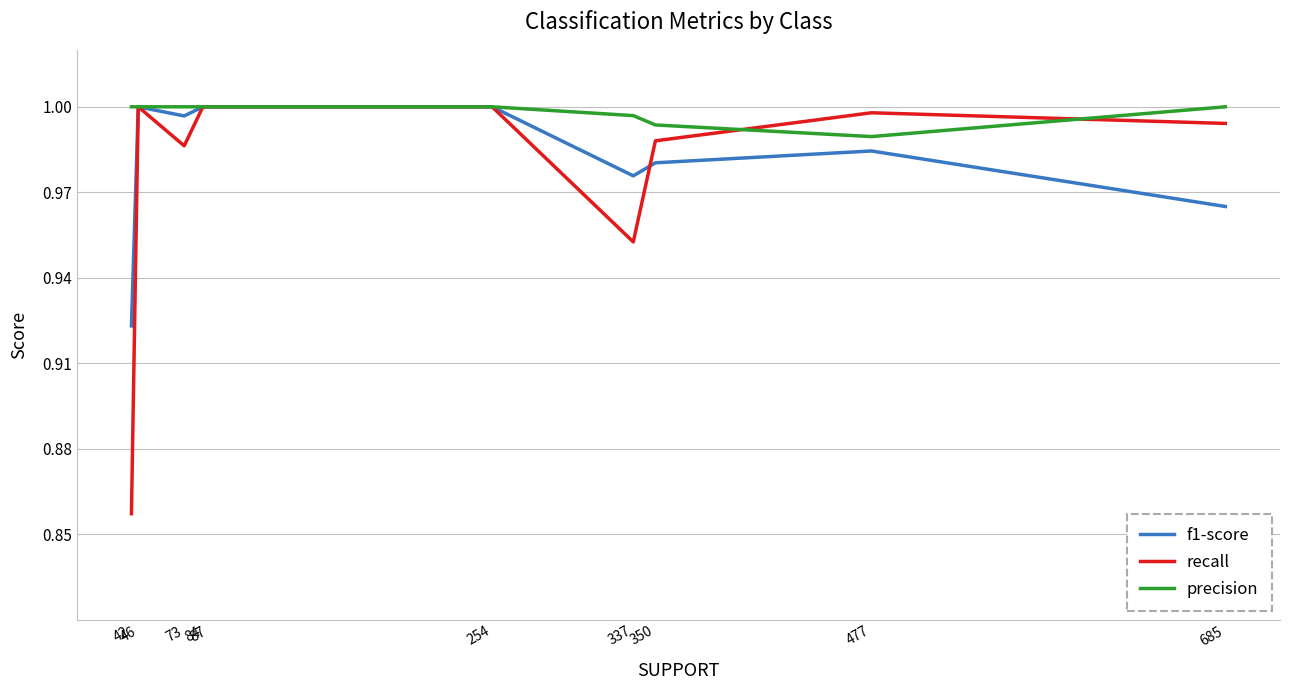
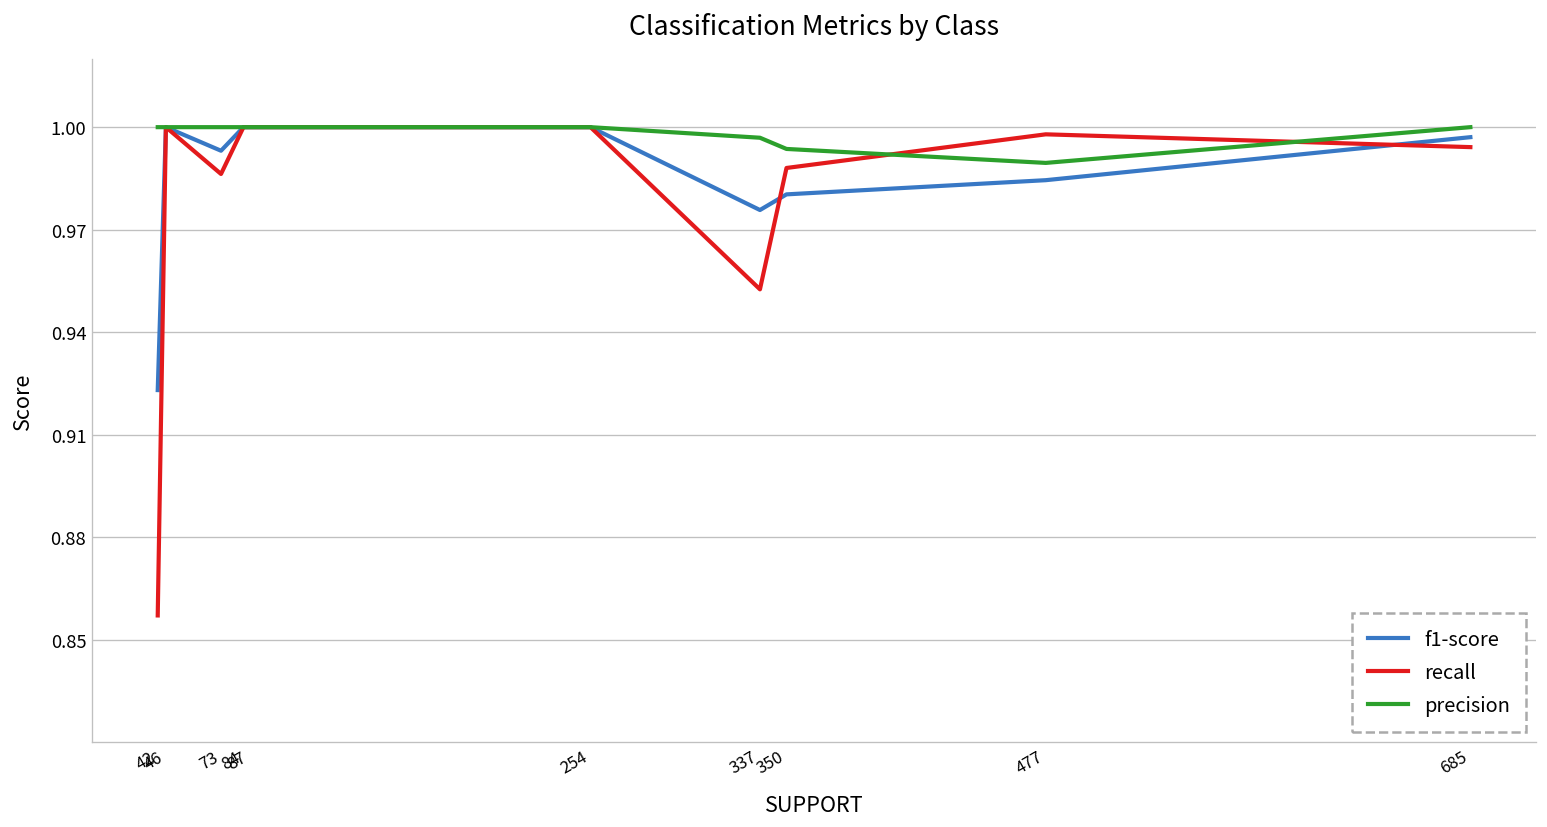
f1-score, 73: 0.997 -> 0.993
f1-score, 685: 0.965 -> 0.997
